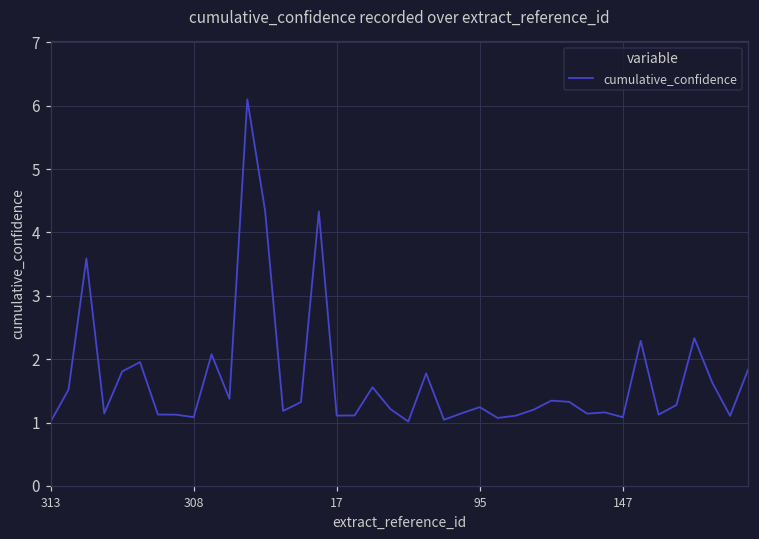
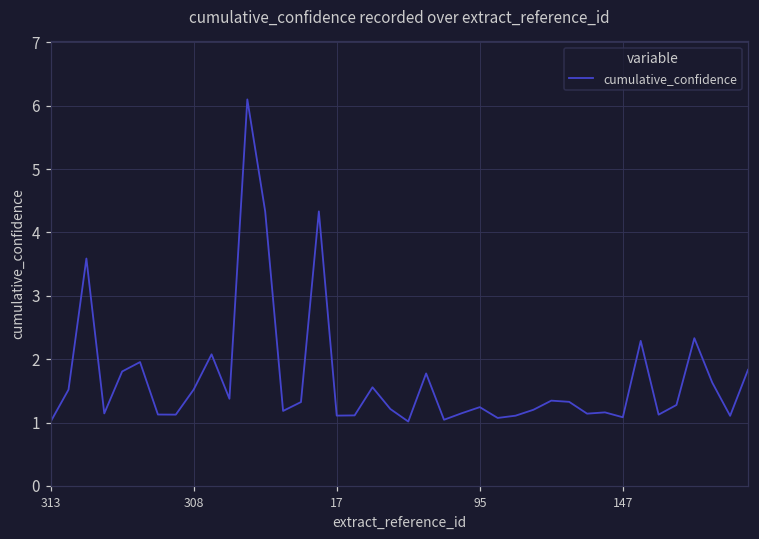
308: 1.1 -> 1.5
